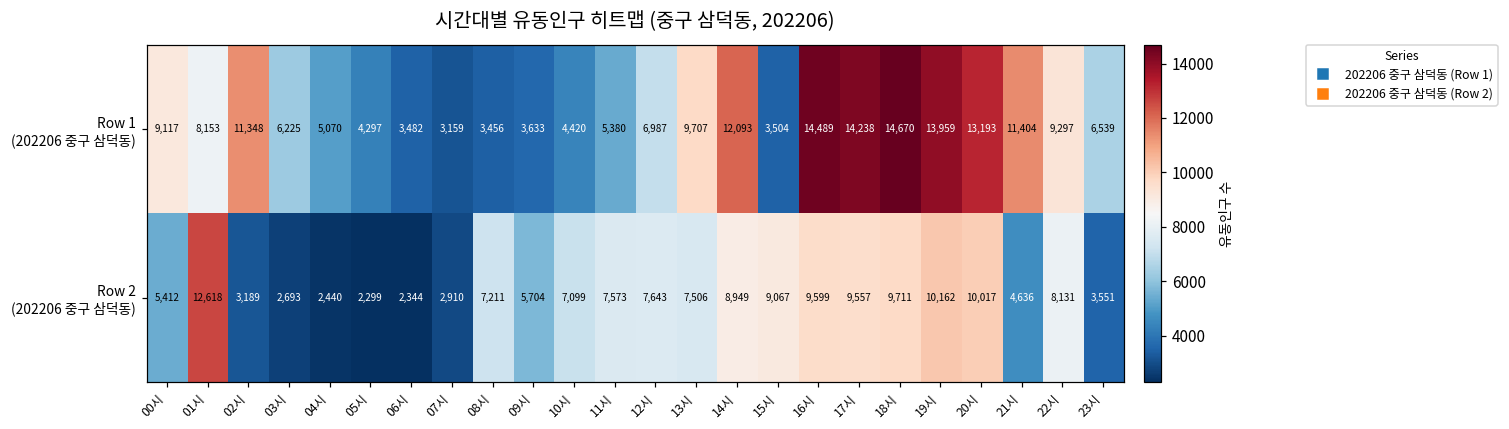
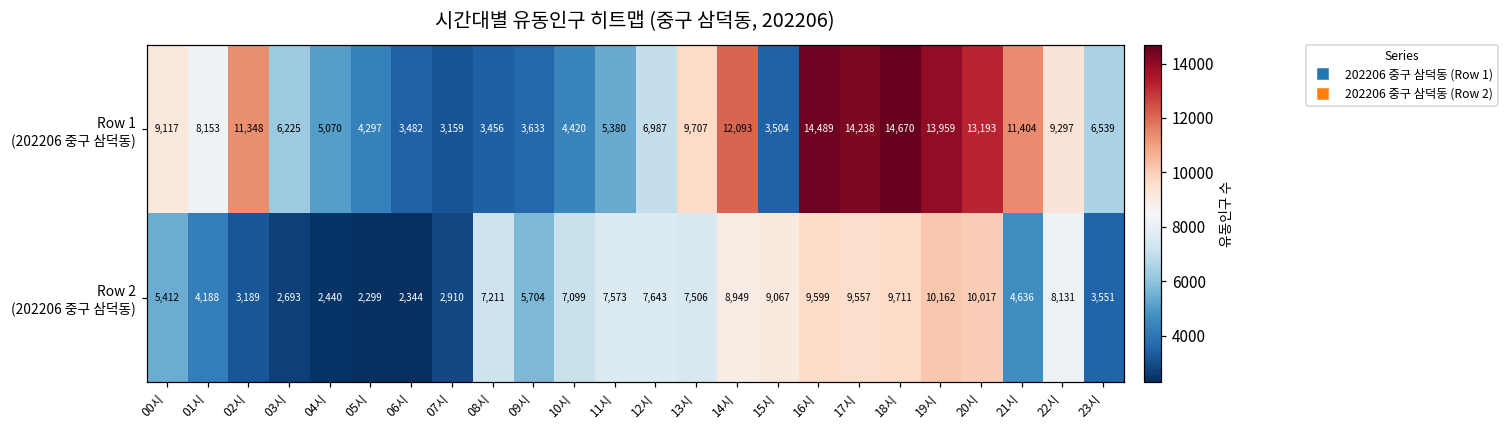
Row 2 (202206 중구 삼덕동), 01시: 12,618 -> 4,188
